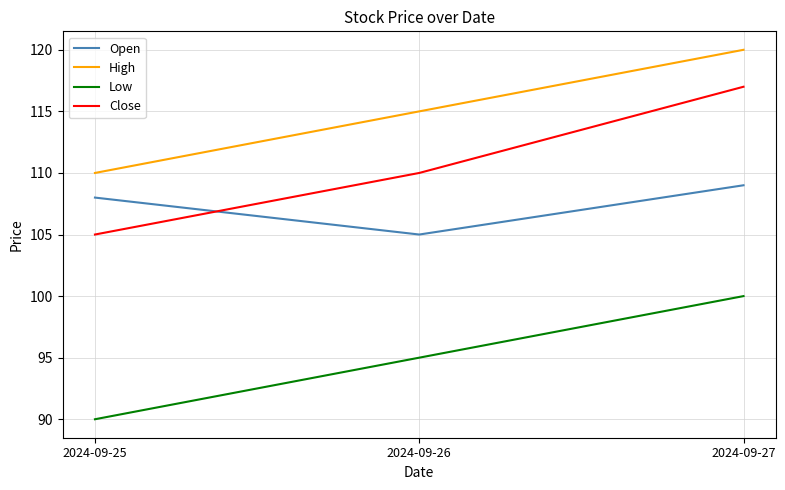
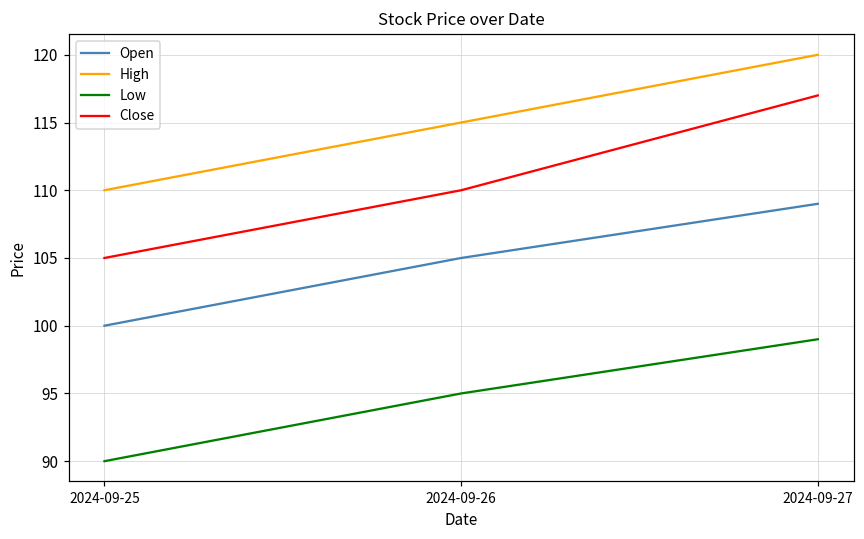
Open, 2024-09-25: 108 -> 100
Low, 2024-09-27: 100 -> 99
